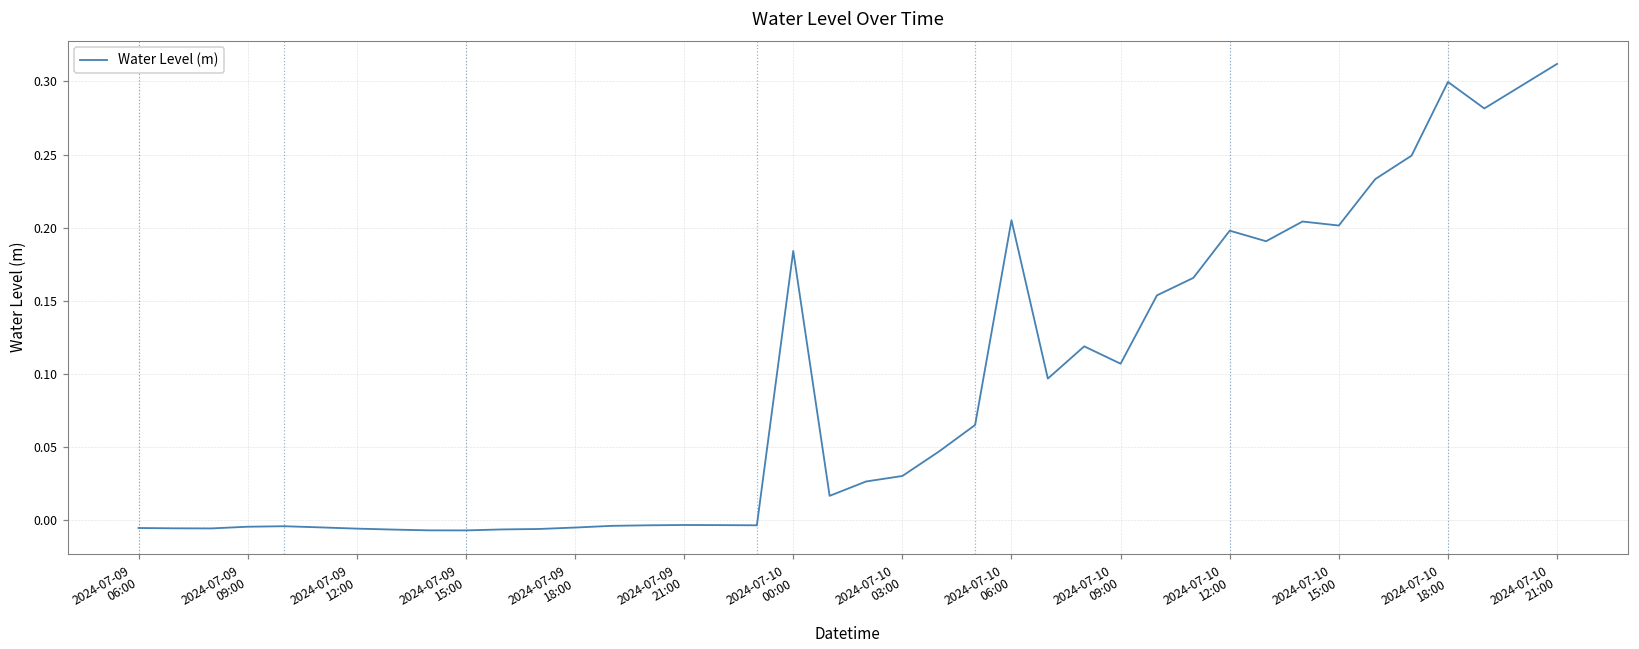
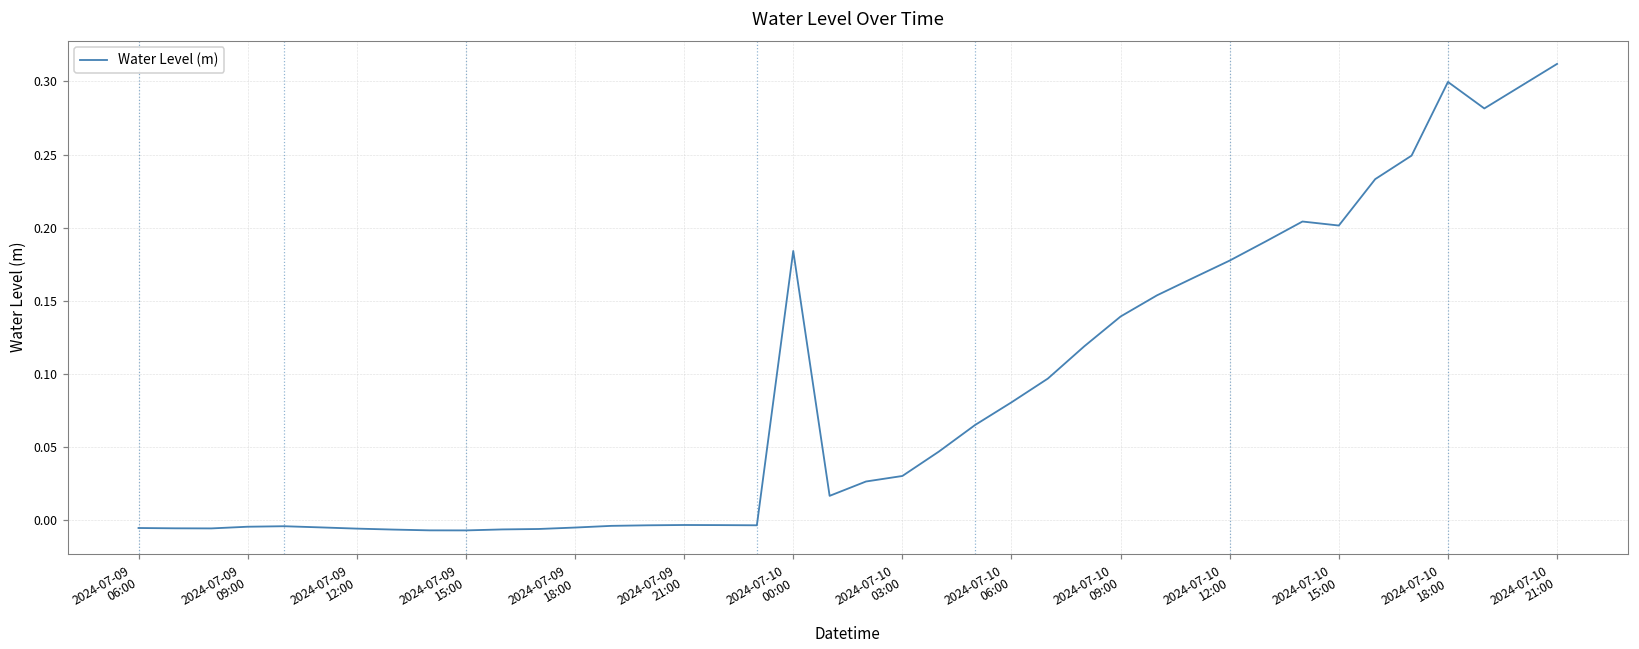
2024-07-10 06:00: 0.205 -> 0.080
2024-07-10 09:00: 0.107 -> 0.139
2024-07-10 12:00: 0.198 -> 0.177
